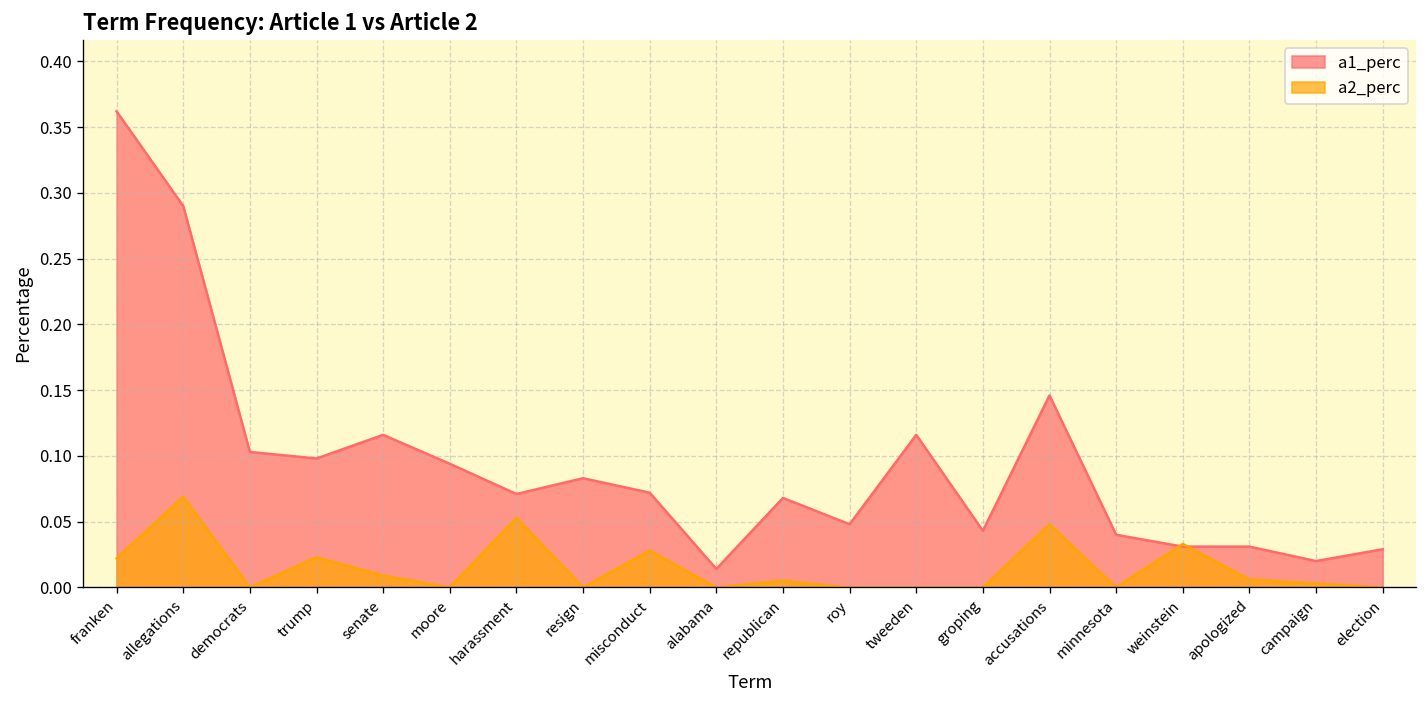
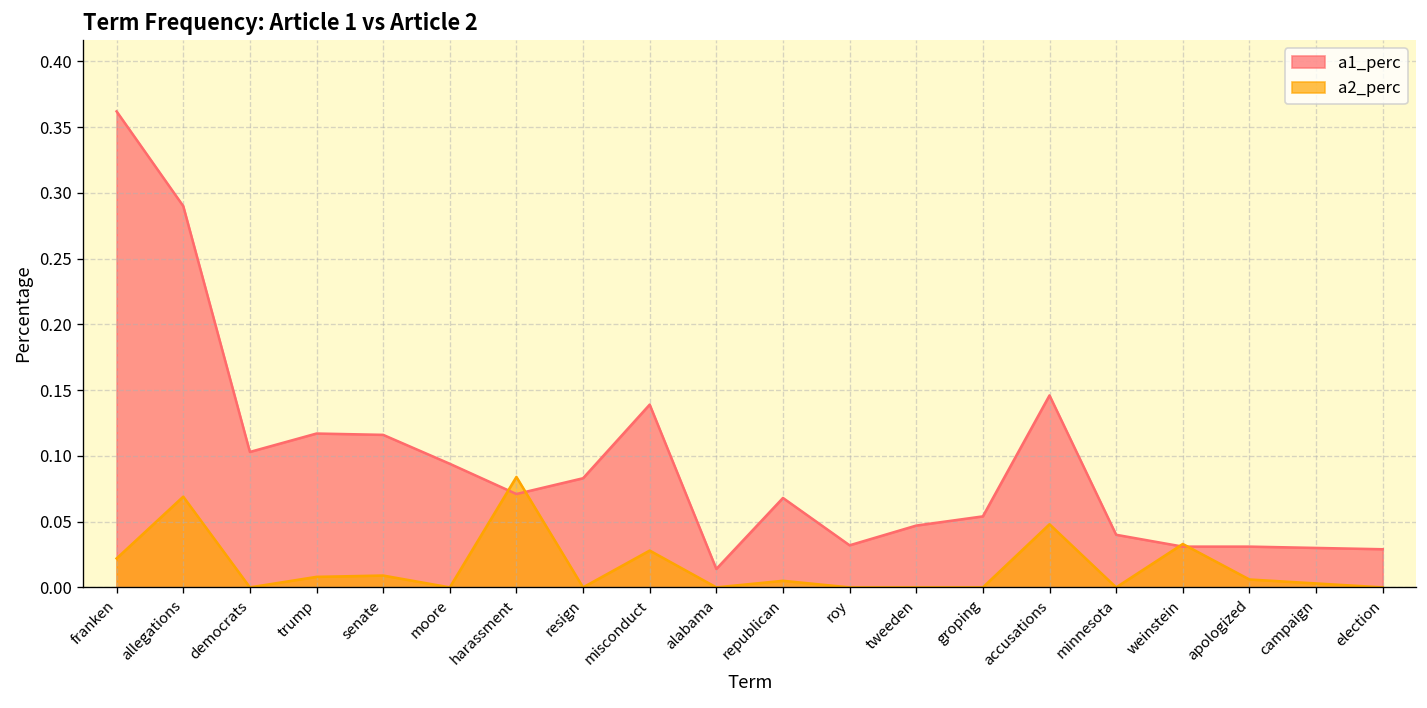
a1_perc, trump: 0.098 -> 0.117
a2_perc, trump: 0.023 -> 0.008
a2_perc, harassment: 0.053 -> 0.084
a1_perc, misconduct: 0.072 -> 0.139
a1_perc, roy: 0.048 -> 0.032
a1_perc, tweeden: 0.116 -> 0.047
a1_perc, groping: 0.043 -> 0.054
a1_perc, campaign: 0.02 -> 0.03
